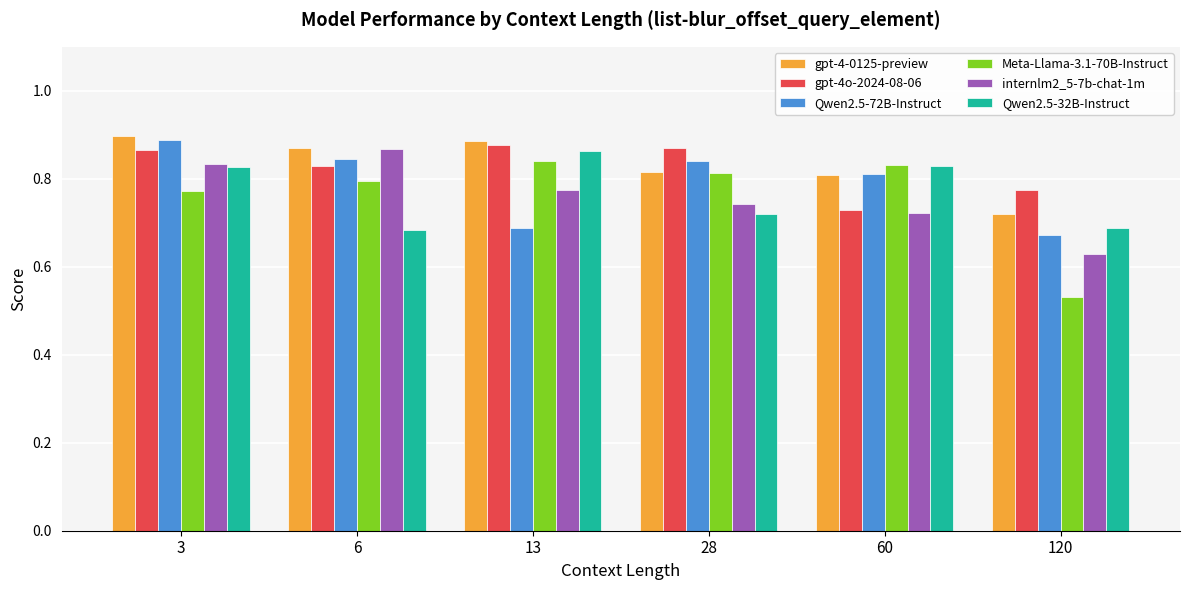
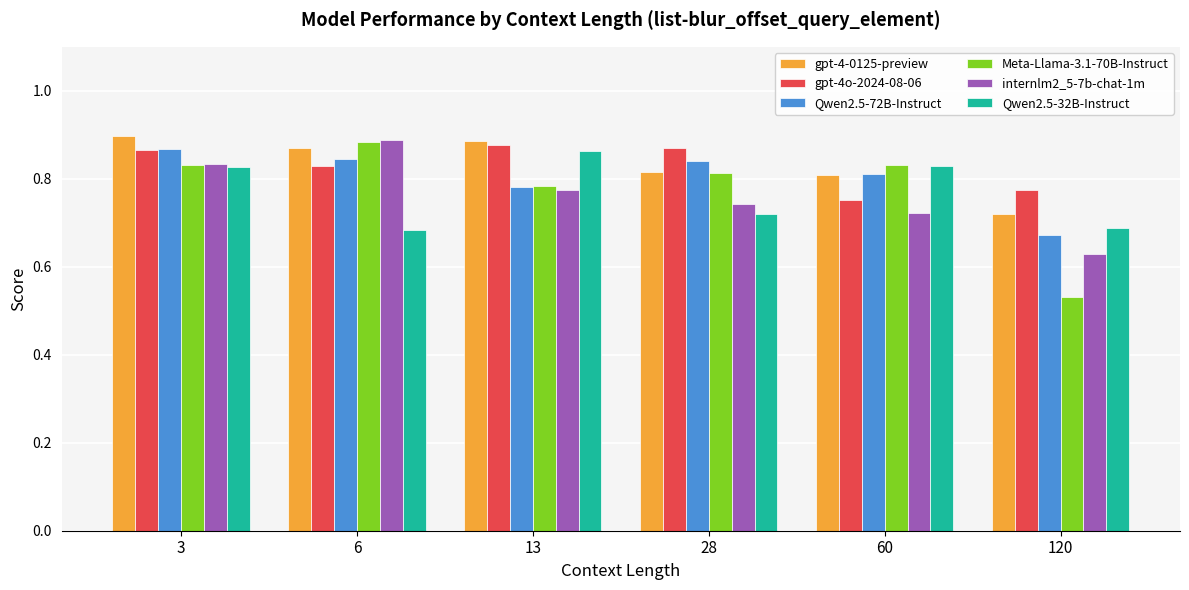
Qwen2.5-72B-Instruct, 3: 0.89 -> 0.87
Meta-Llama-3.1-70B-Instruct, 3: 0.77 -> 0.83
Meta-Llama-3.1-70B-Instruct, 6: 0.79 -> 0.88
internlm2_5-7b-chat-1m, 6: 0.87 -> 0.89
Qwen2.5-72B-Instruct, 13: 0.69 -> 0.78
Meta-Llama-3.1-70B-Instruct, 13: 0.84 -> 0.78
gpt-4o-2024-08-06, 60: 0.73 -> 0.75
